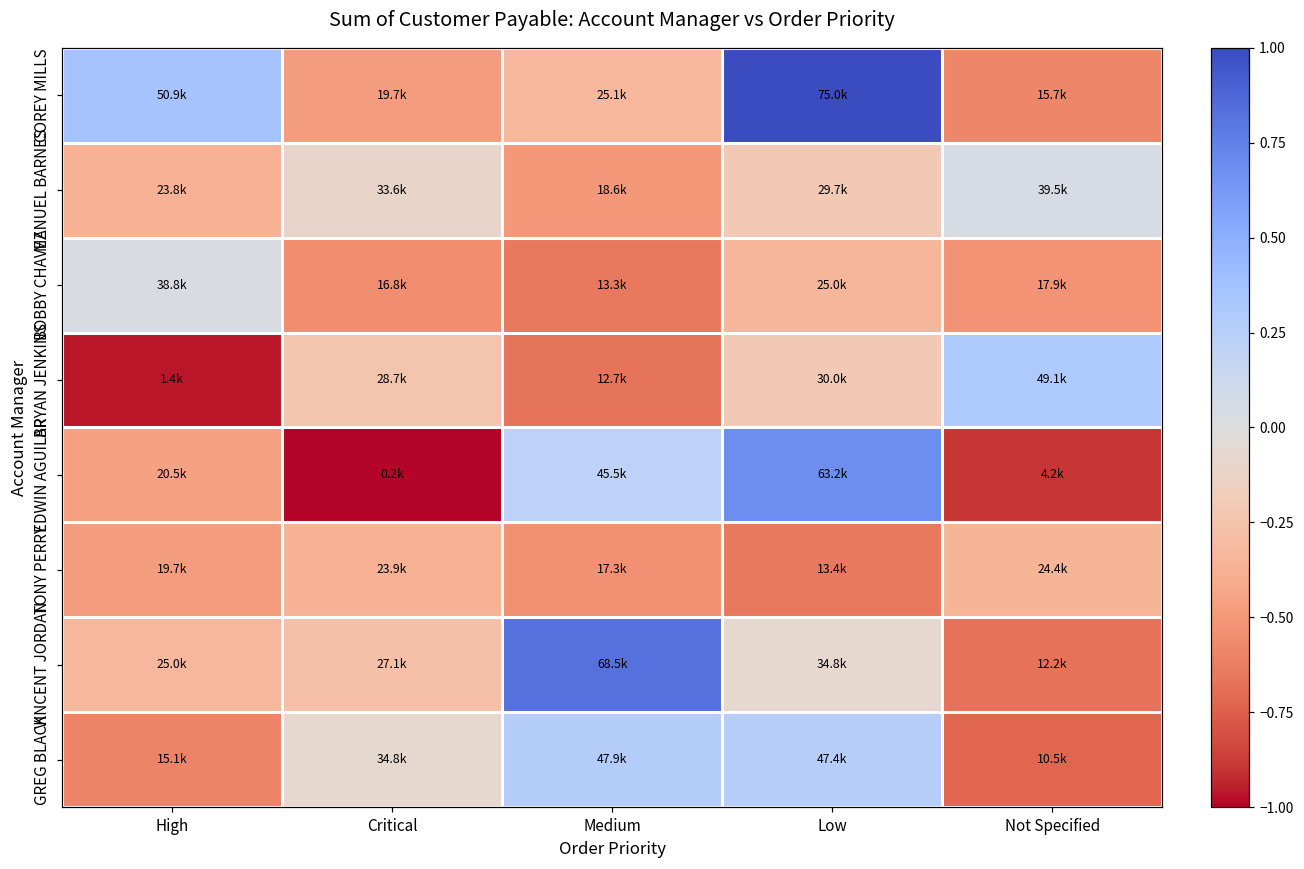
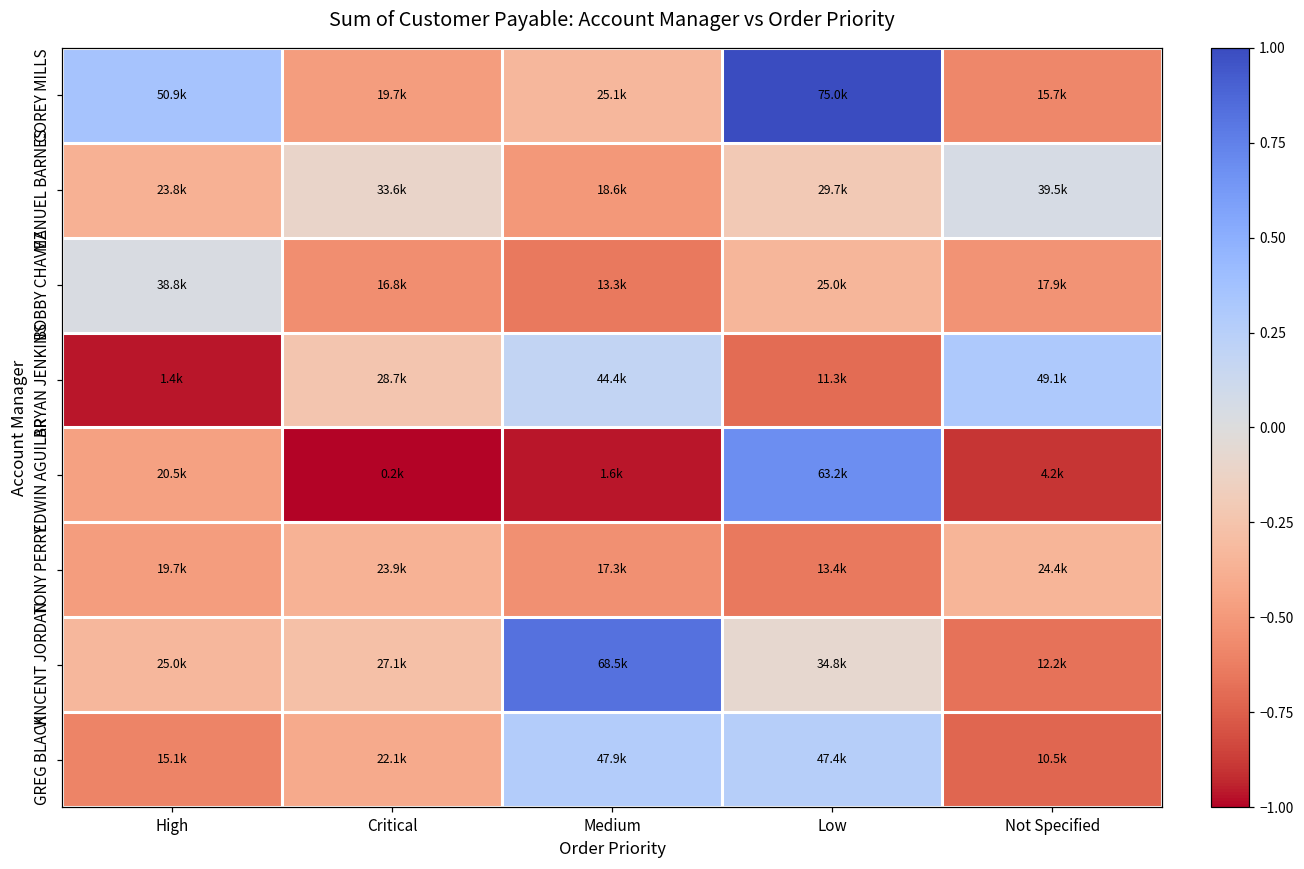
BRYAN JENKINS, Medium: 12.7k -> 44.4k
BRYAN JENKINS, Low: 30.0k -> 11.3k
EDWIN AGUILAR, Medium: 45.5k -> 1.6k
GREG BLACK, Critical: 34.8k -> 22.1k
